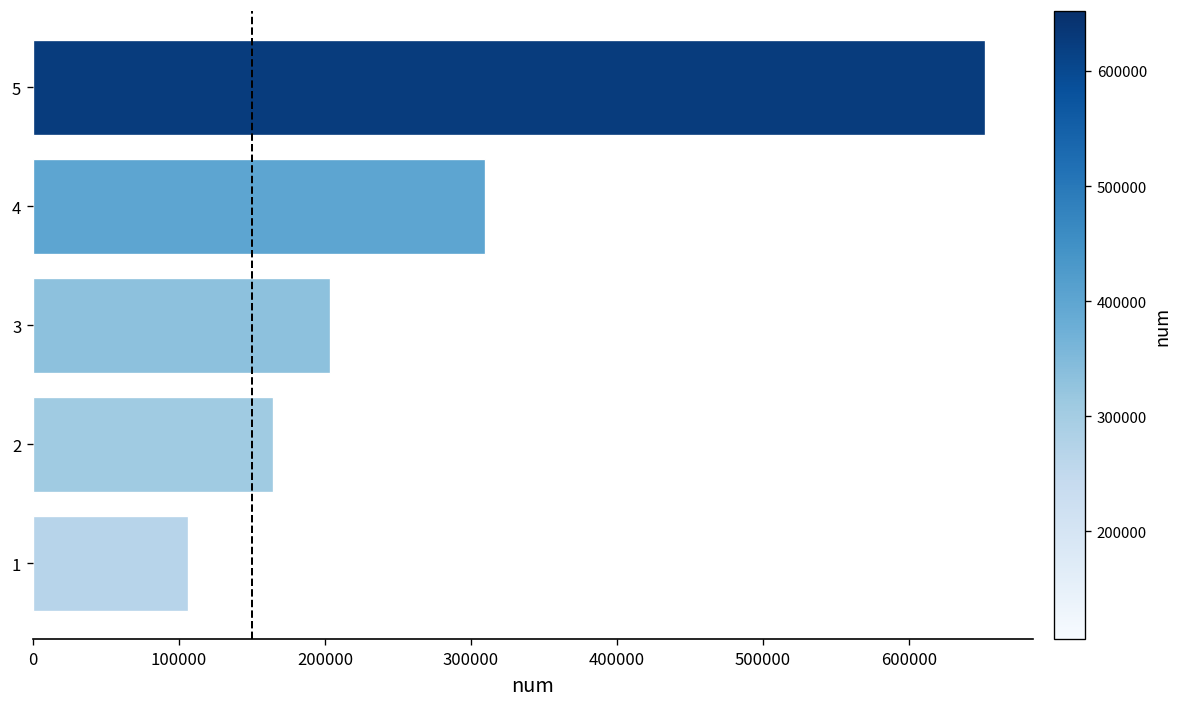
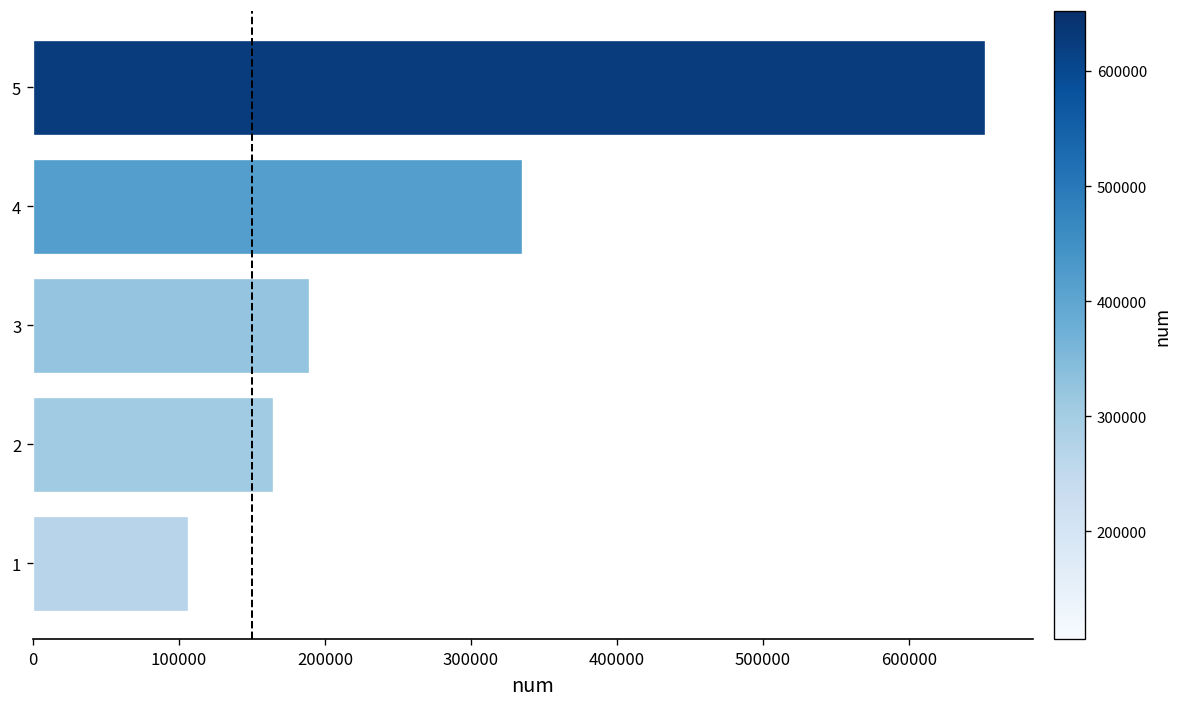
4: 310000 -> 335000
3: 203000 -> 189000
